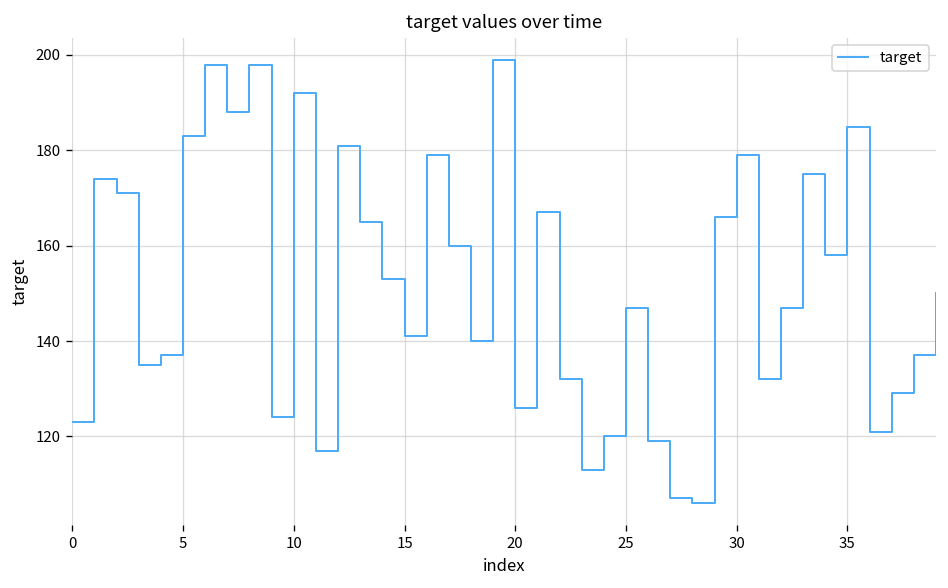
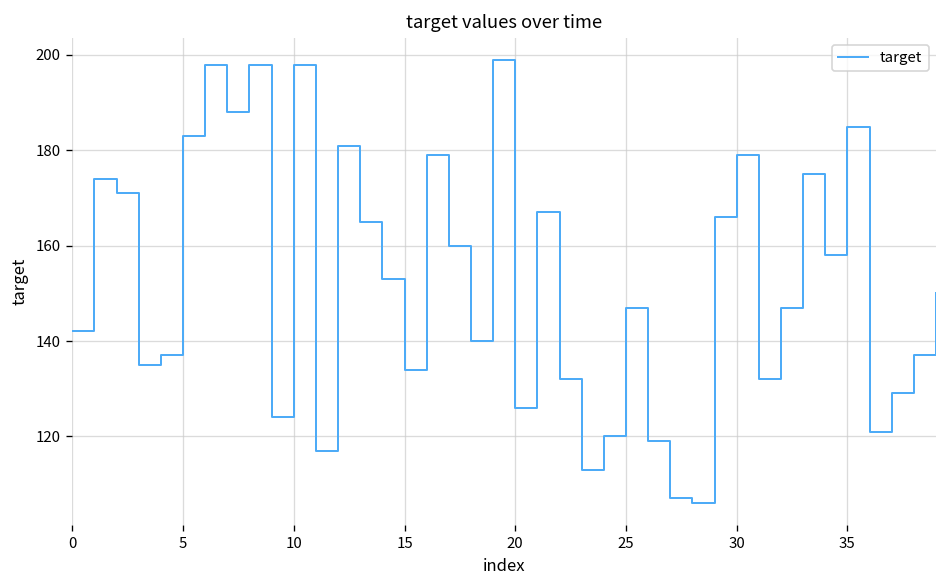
0: 123 -> 142
10: 192 -> 198
15: 141 -> 134
